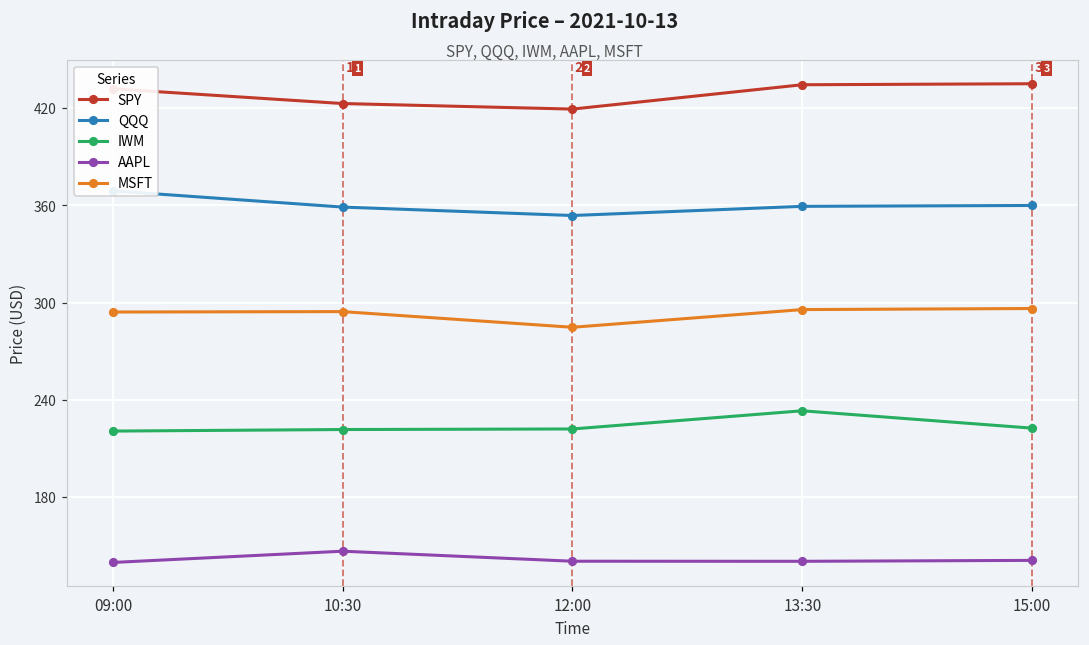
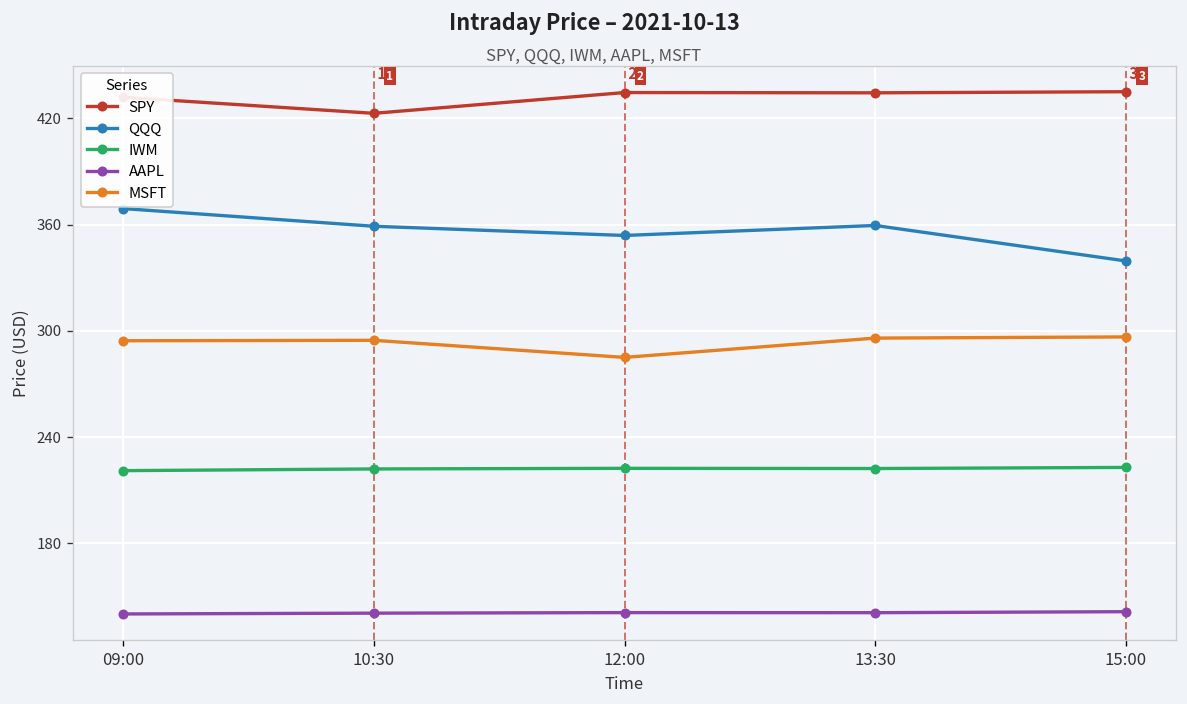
AAPL, 10:30: 147 -> 140
SPY, 12:00: 419 -> 435
IWM, 13:30: 233 -> 222
QQQ, 15:00: 360 -> 339
